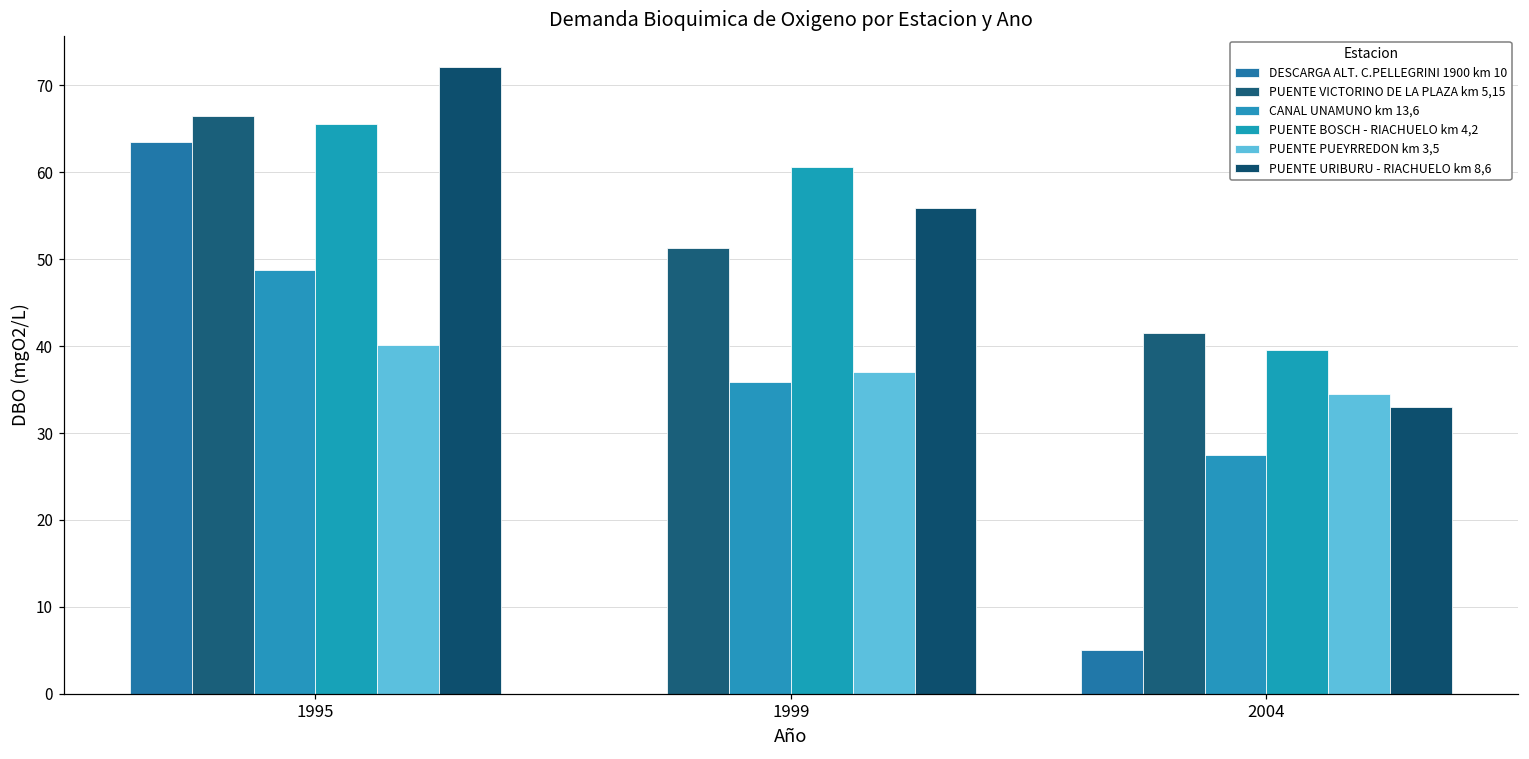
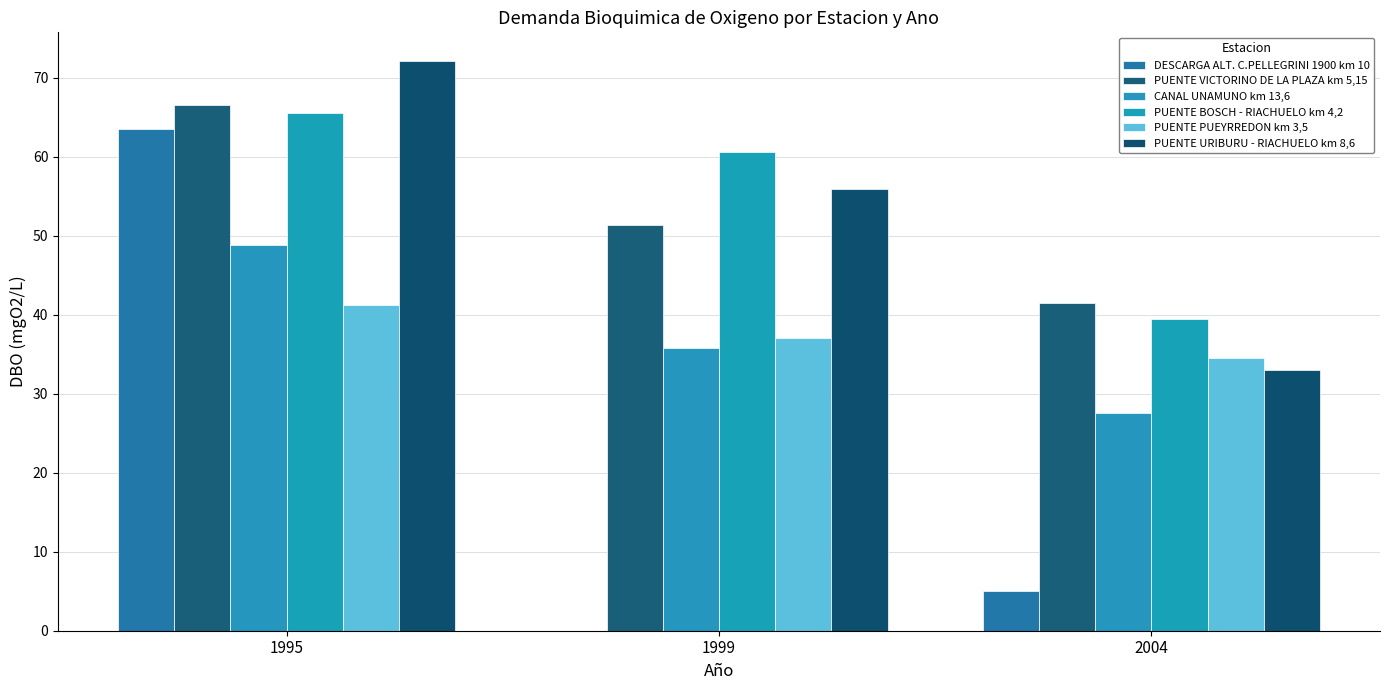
PUENTE PUEYRREDON km 3,5, 1995: 40 -> 41
